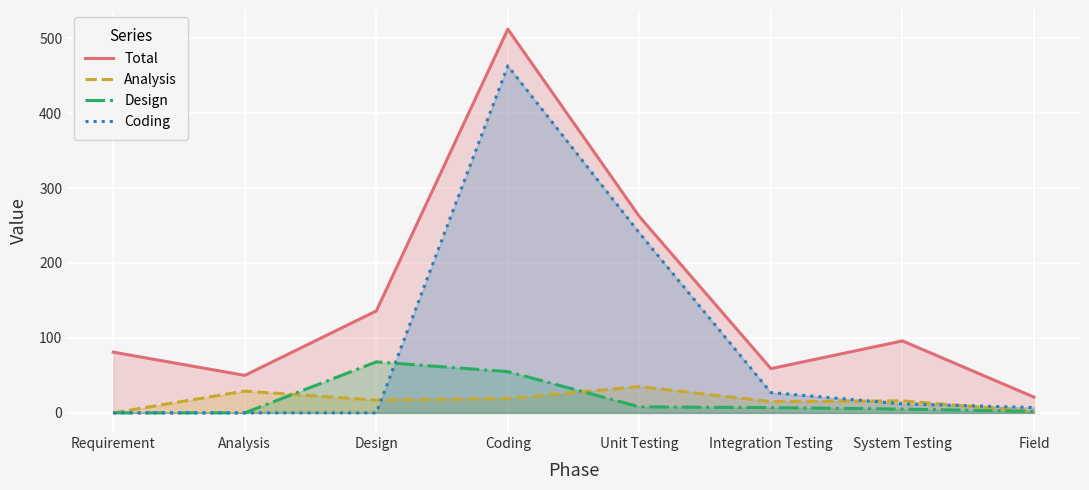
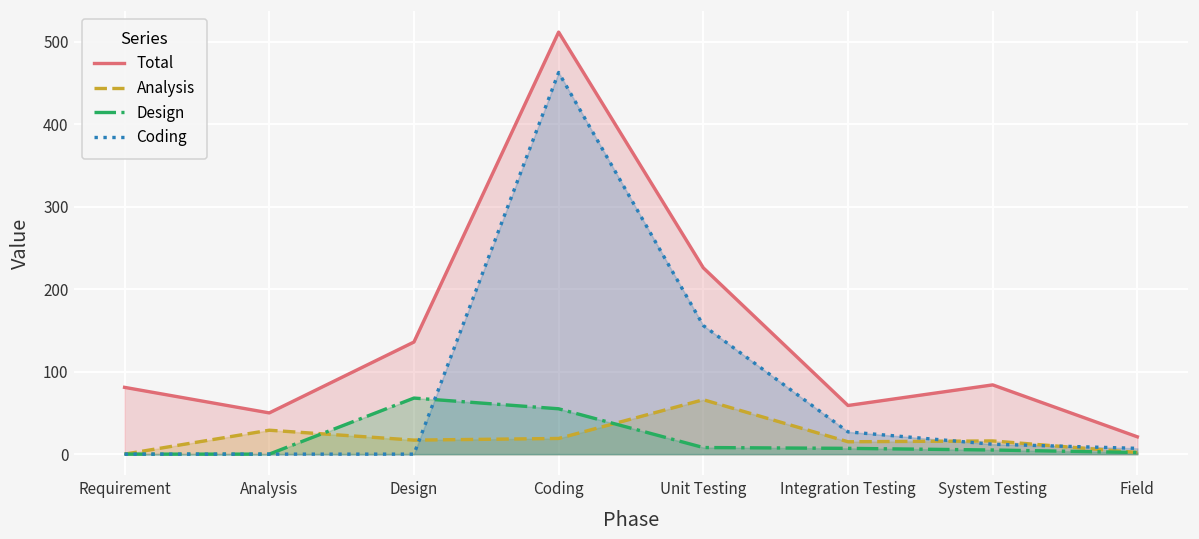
Total, Unit Testing: 260 -> 230
Analysis, Unit Testing: 40 -> 70
Coding, Unit Testing: 240 -> 160
Total, System Testing: 100 -> 80
